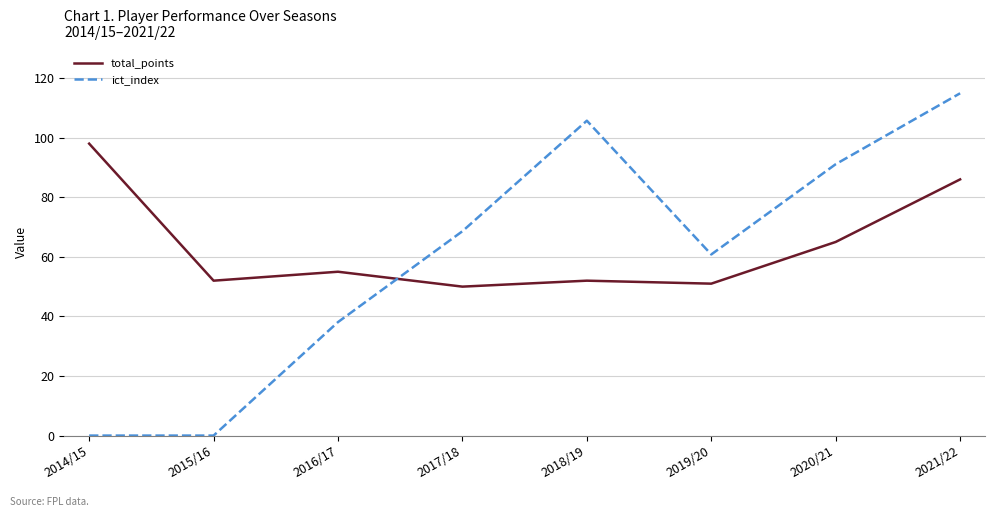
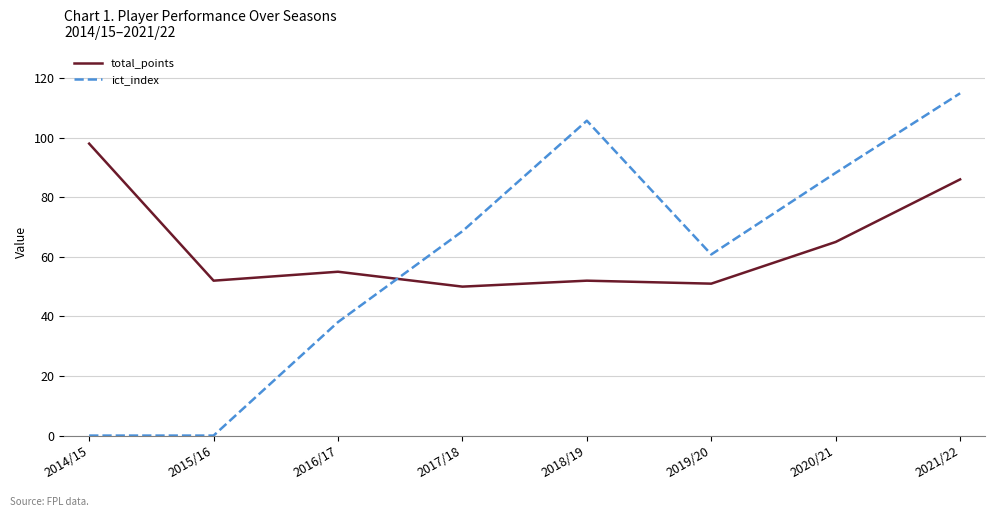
ict_index, 2020/21: 91 -> 88
